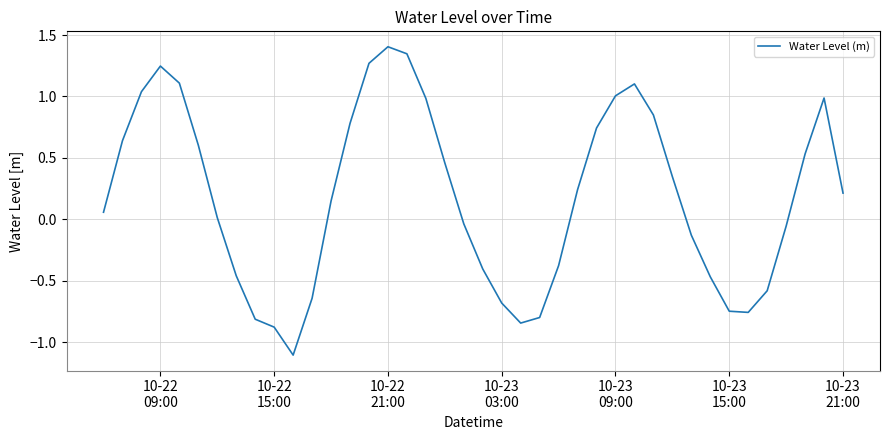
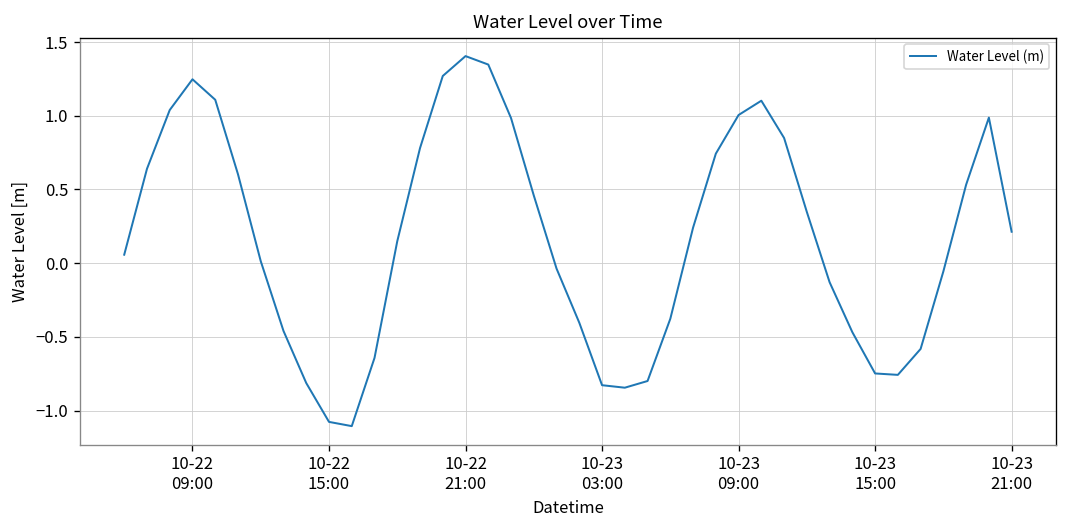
10-22 15:00: -0.88 -> -1.08
10-23 03:00: -0.68 -> -0.83
